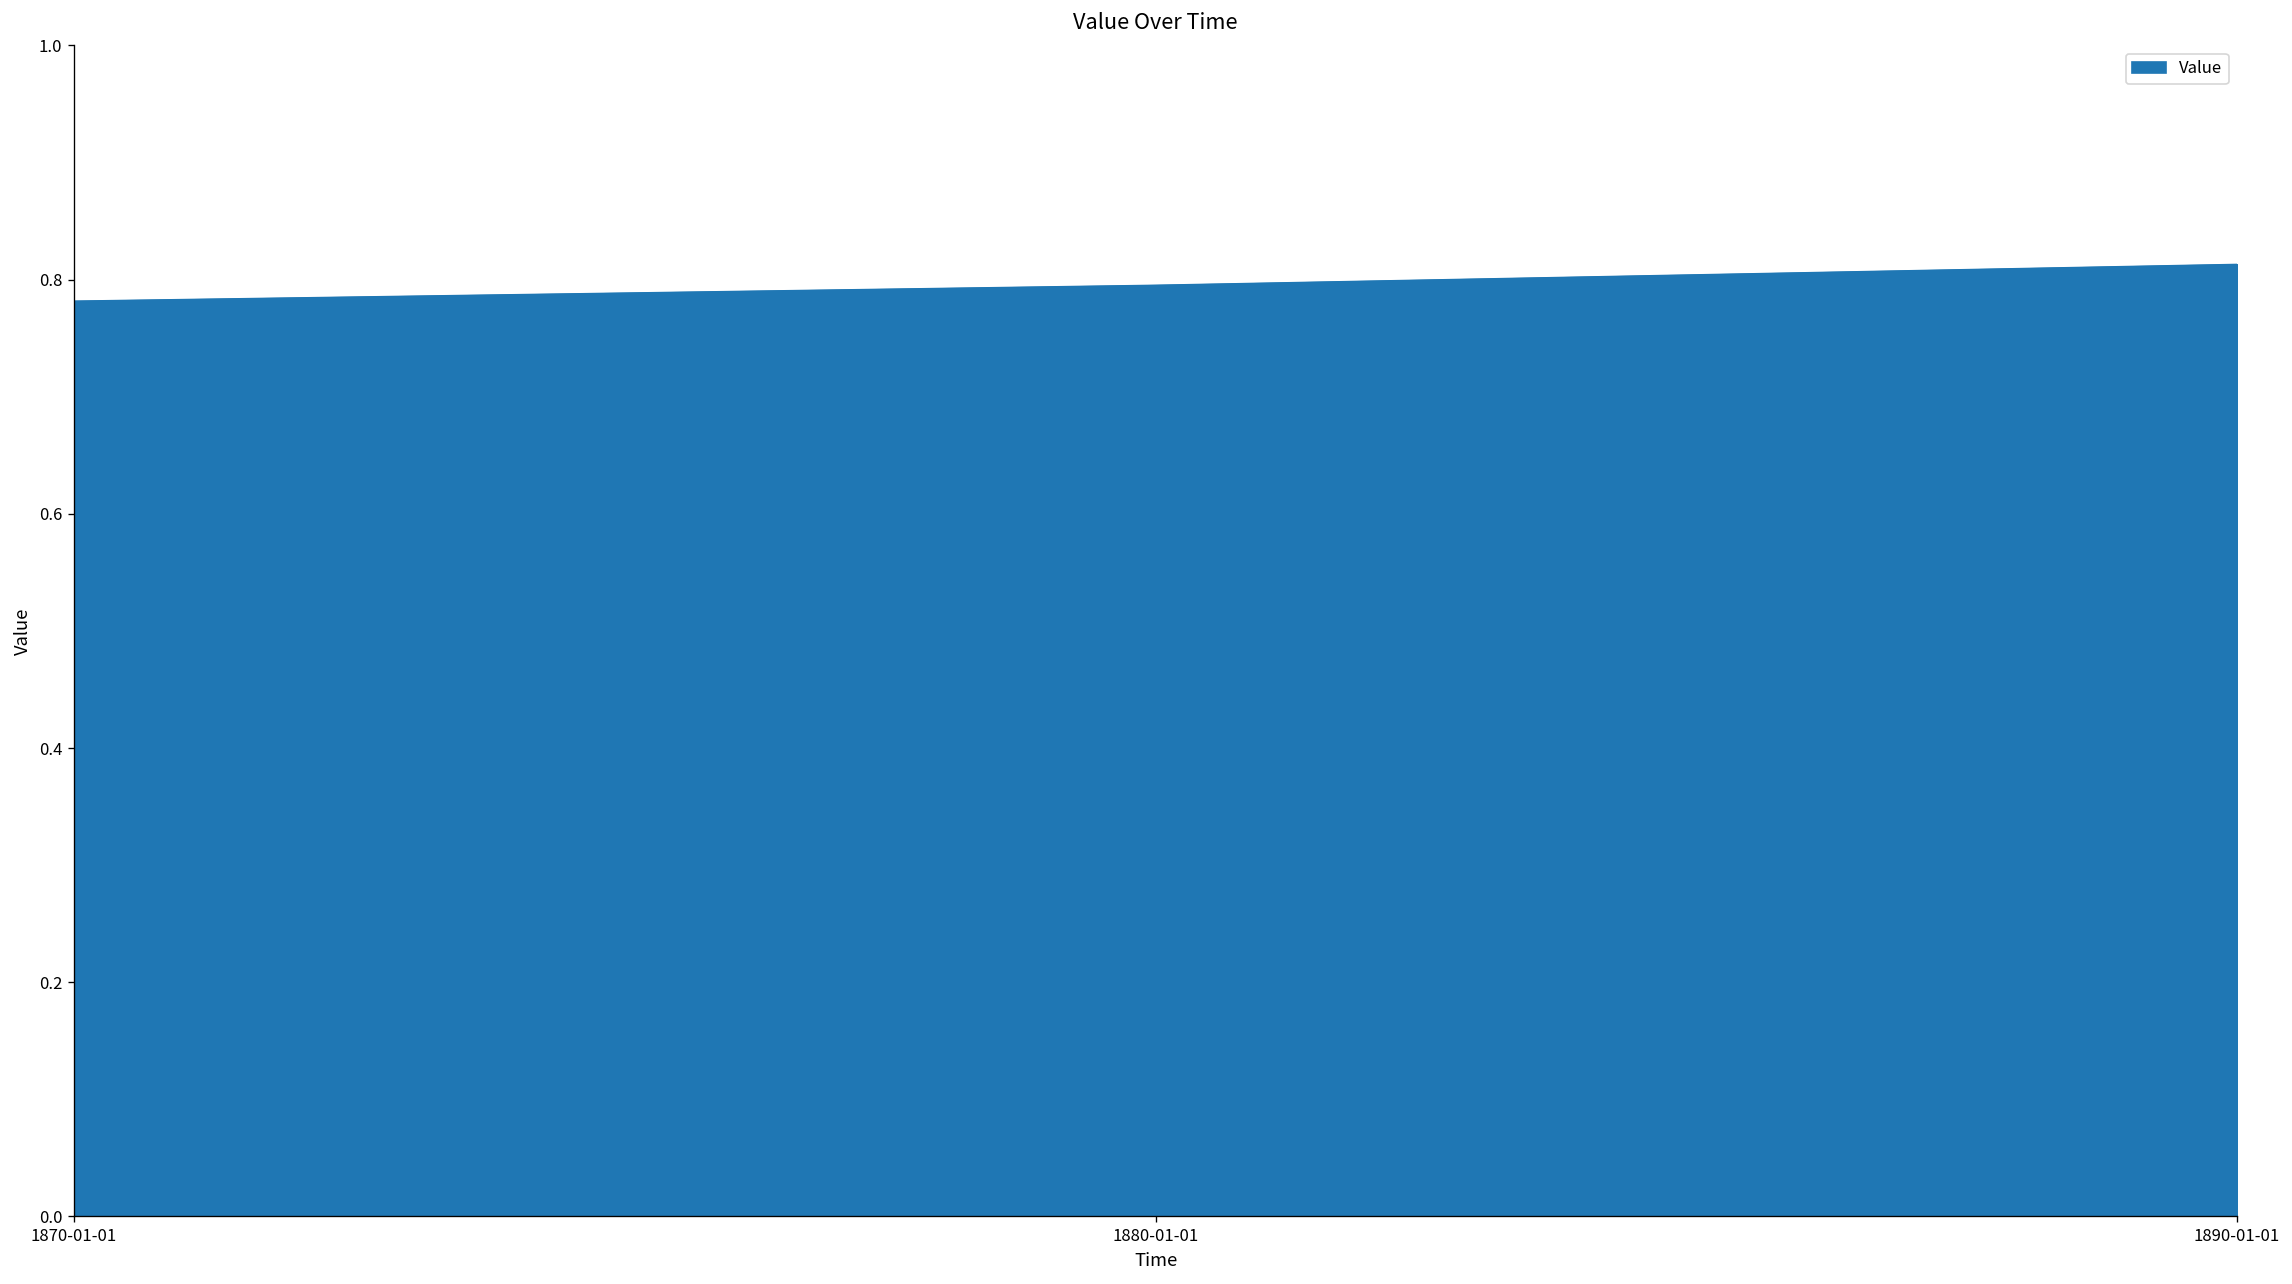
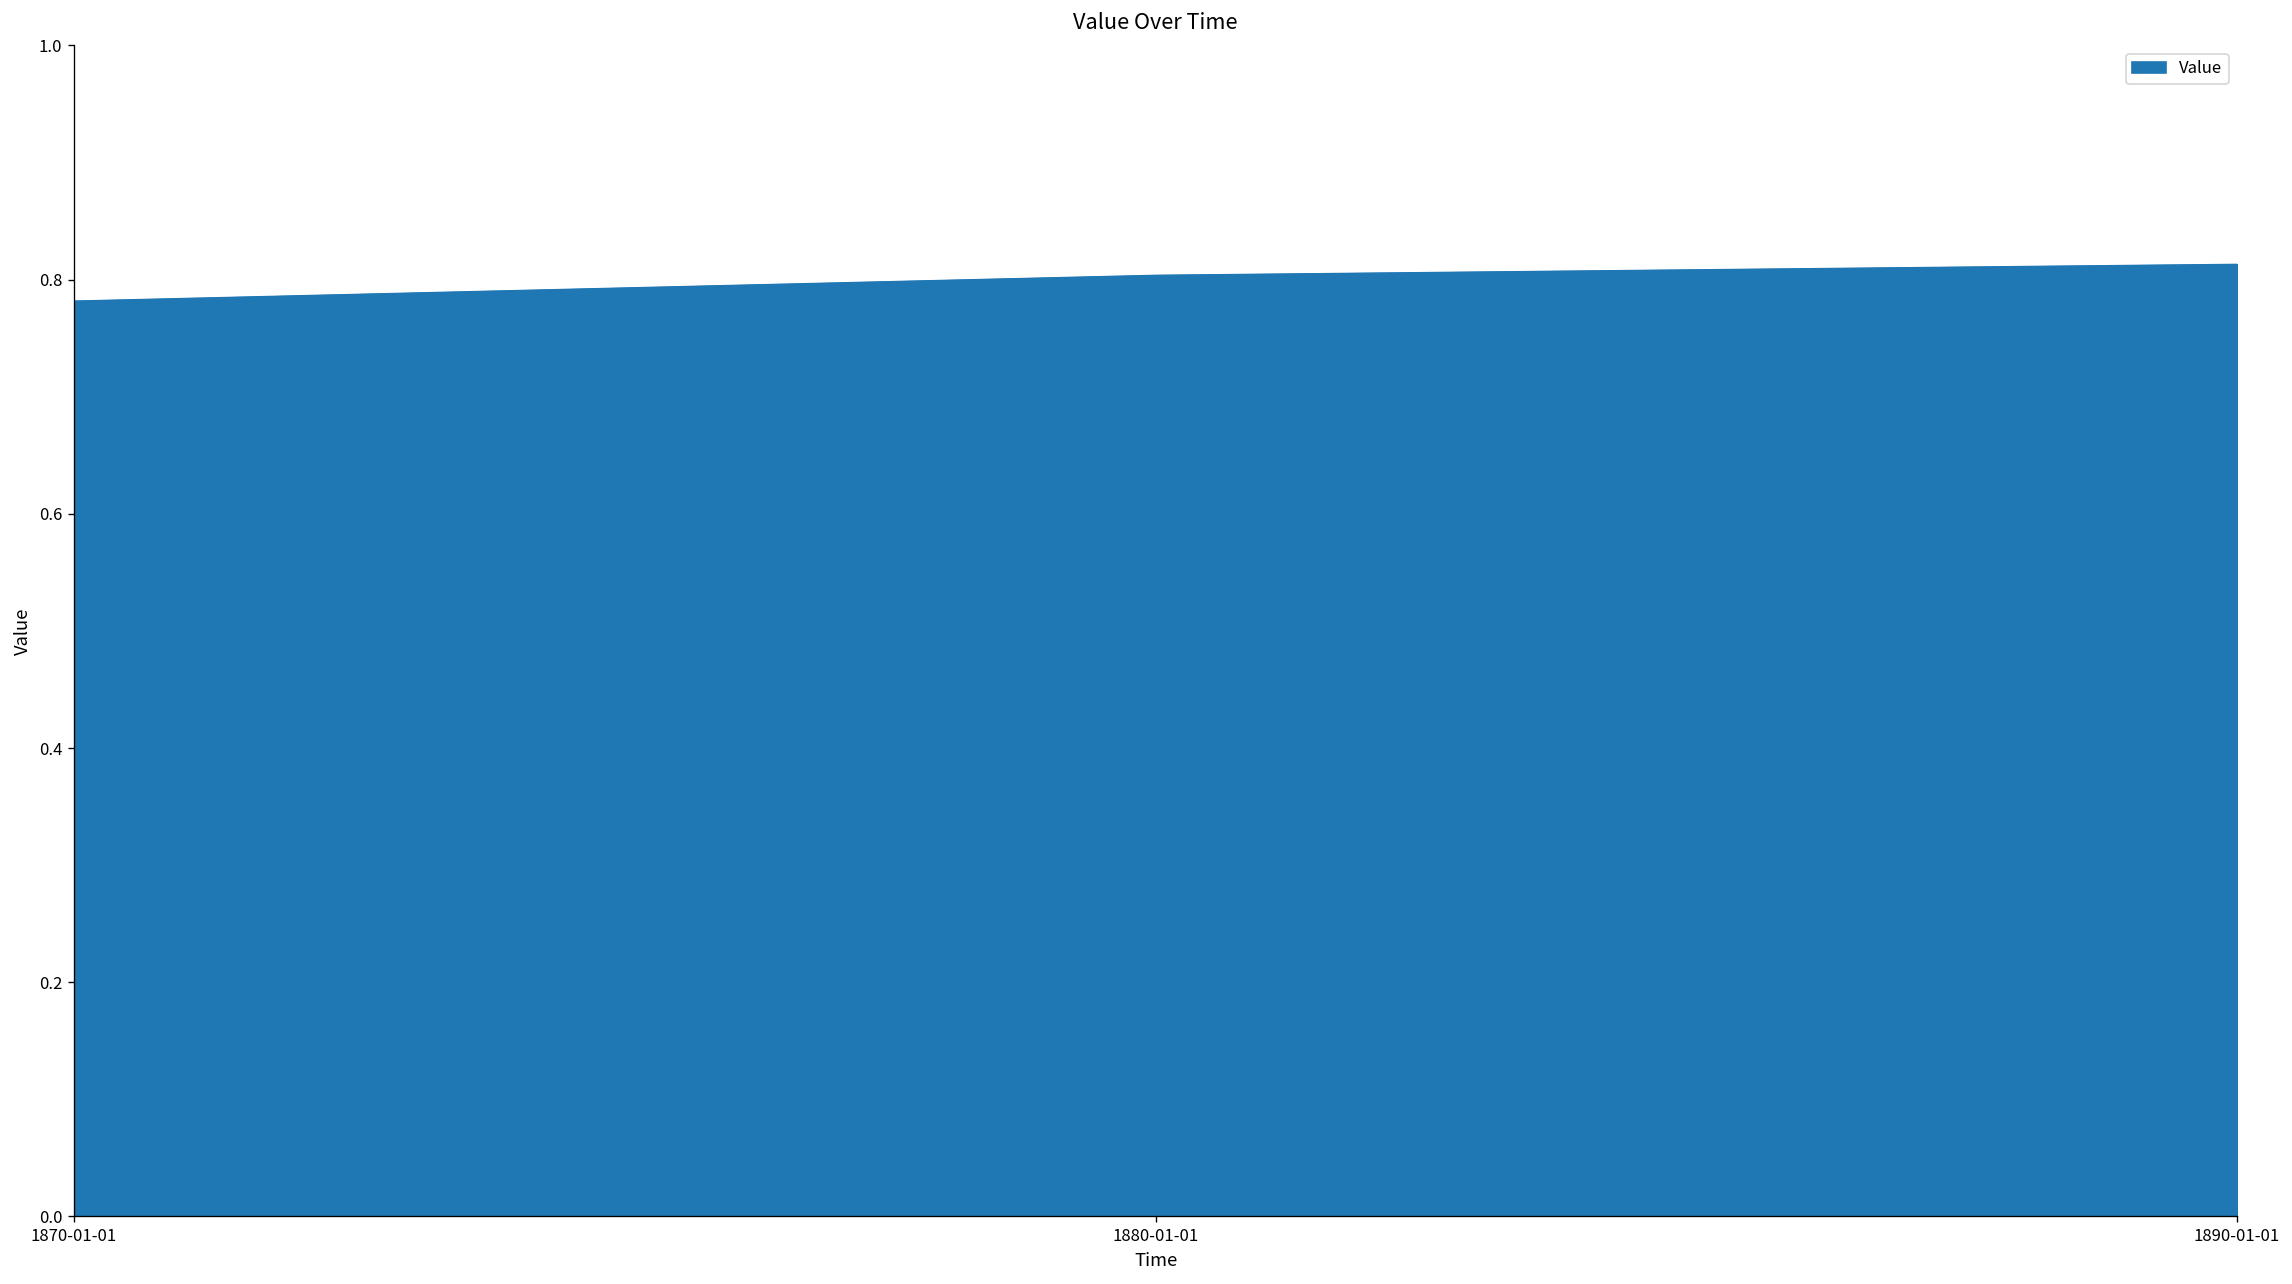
1880-01-01: 0.795 -> 0.804
